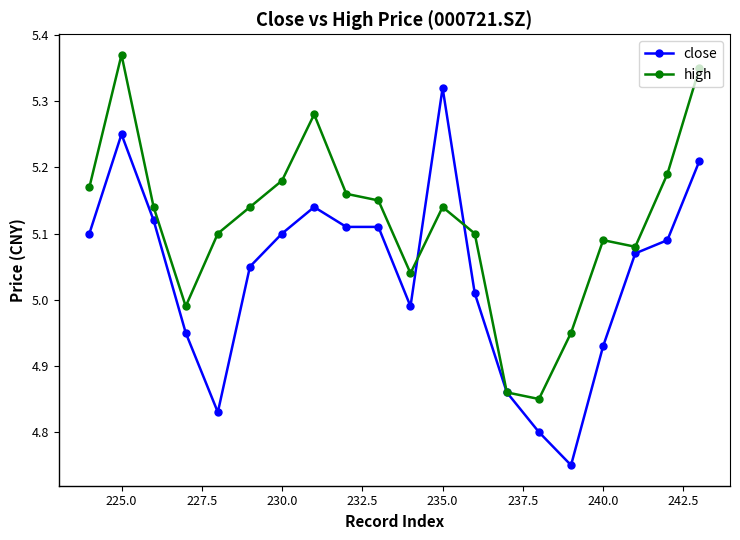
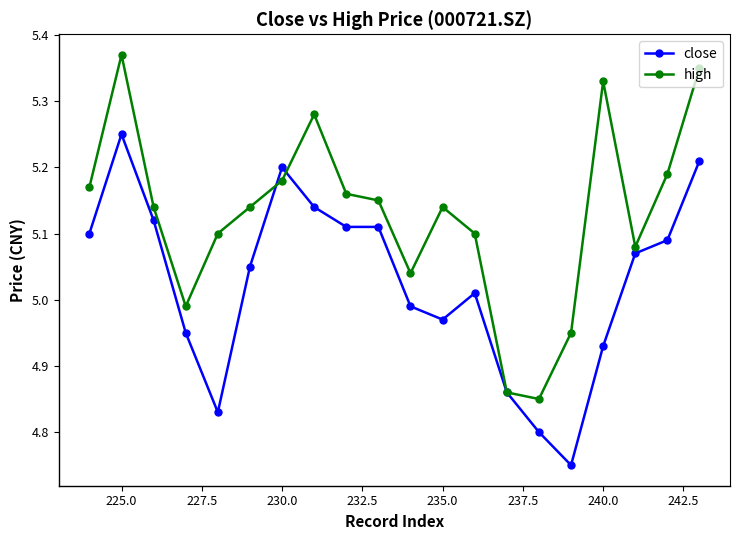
close, 230.0: 5.1 -> 5.2
close, 235.0: 5.32 -> 4.97
high, 240.0: 5.09 -> 5.33
